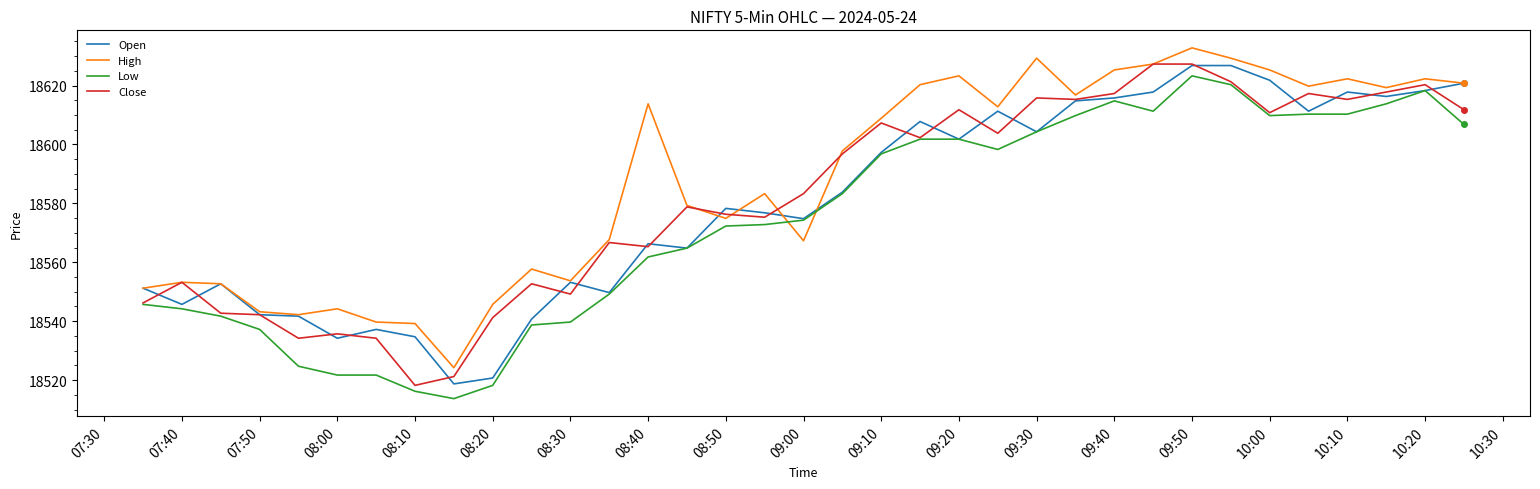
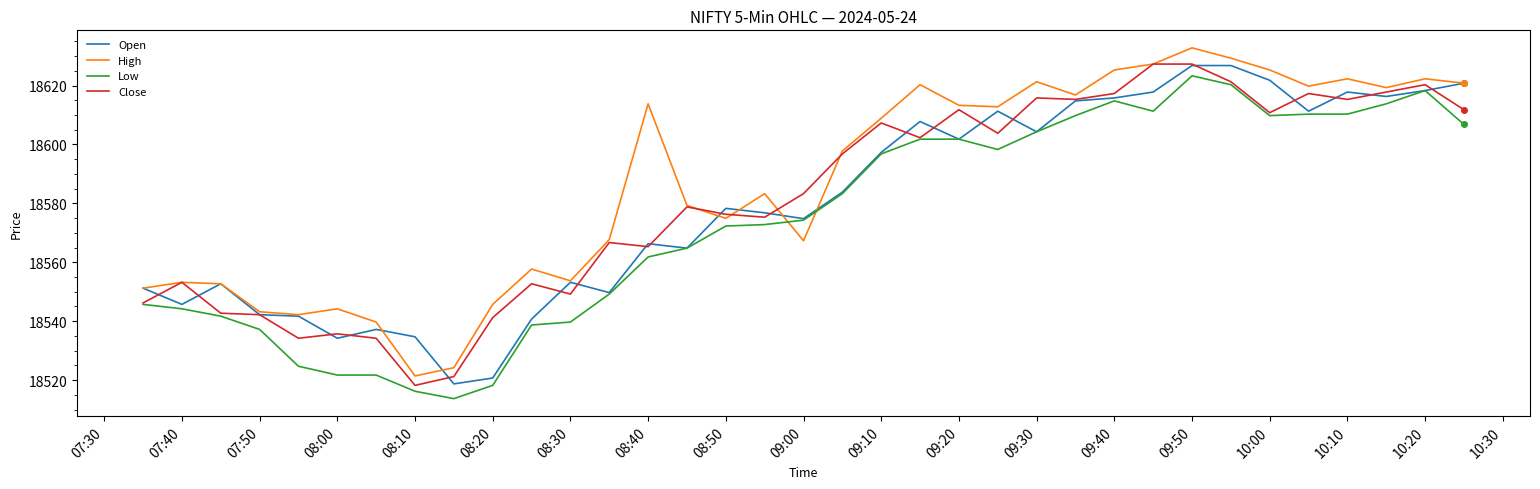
High, 08:10: 18539 -> 18521
High, 09:20: 18623 -> 18613
High, 09:30: 18629 -> 18621
